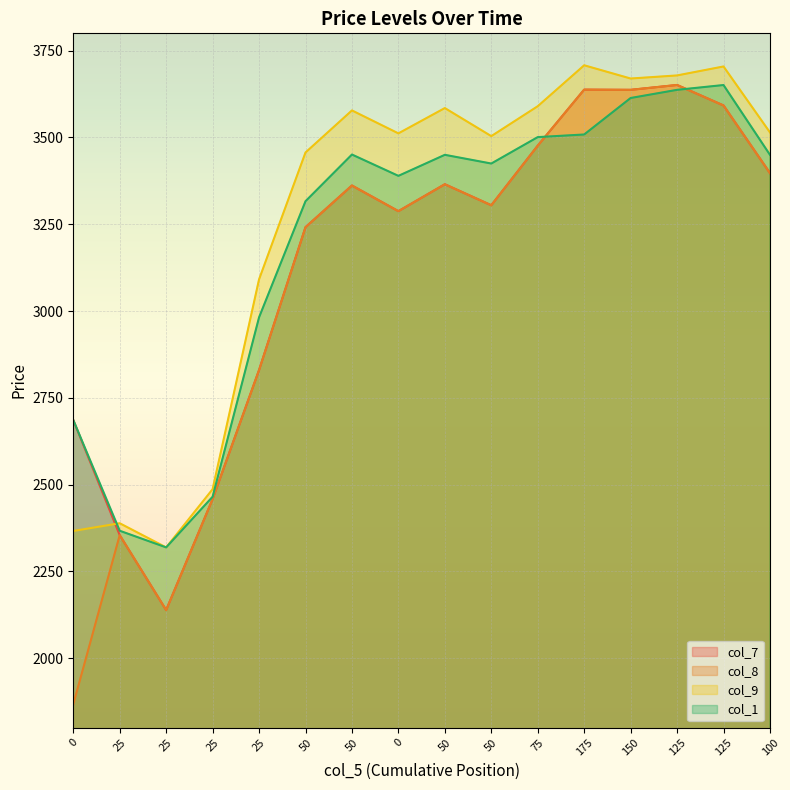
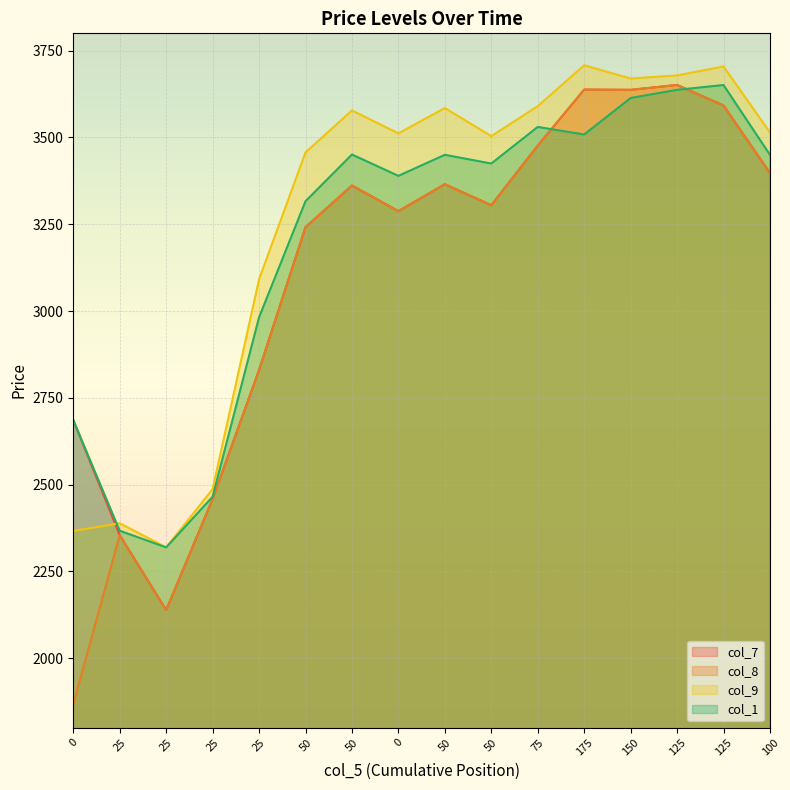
col_1, 75: 3500 -> 3530
